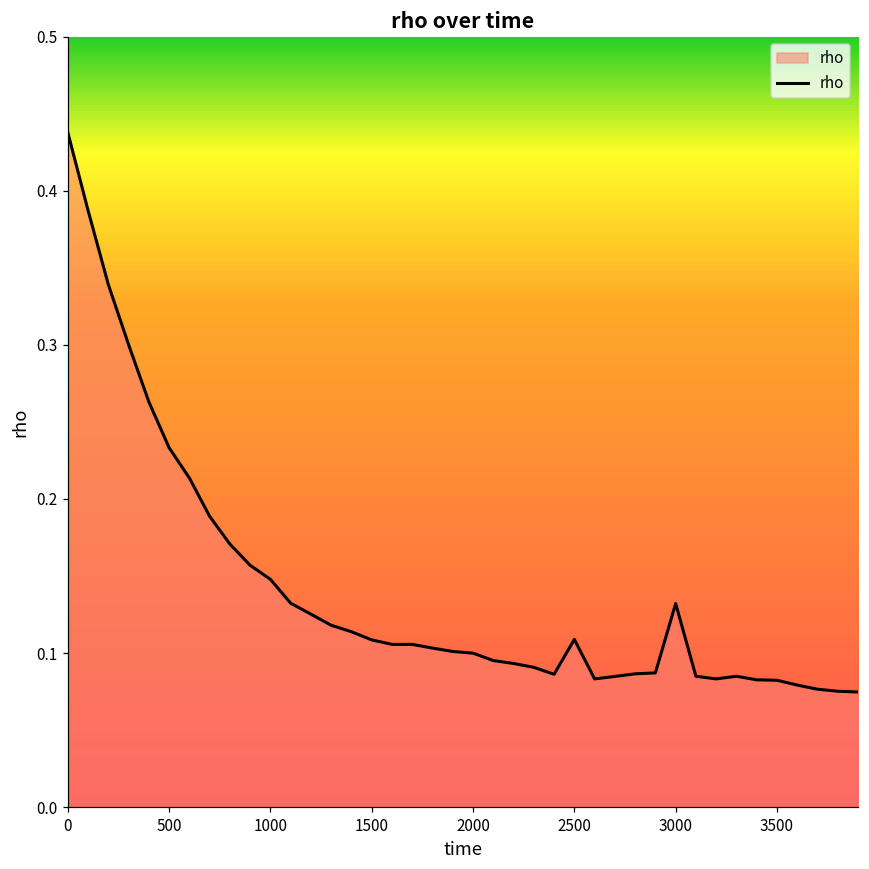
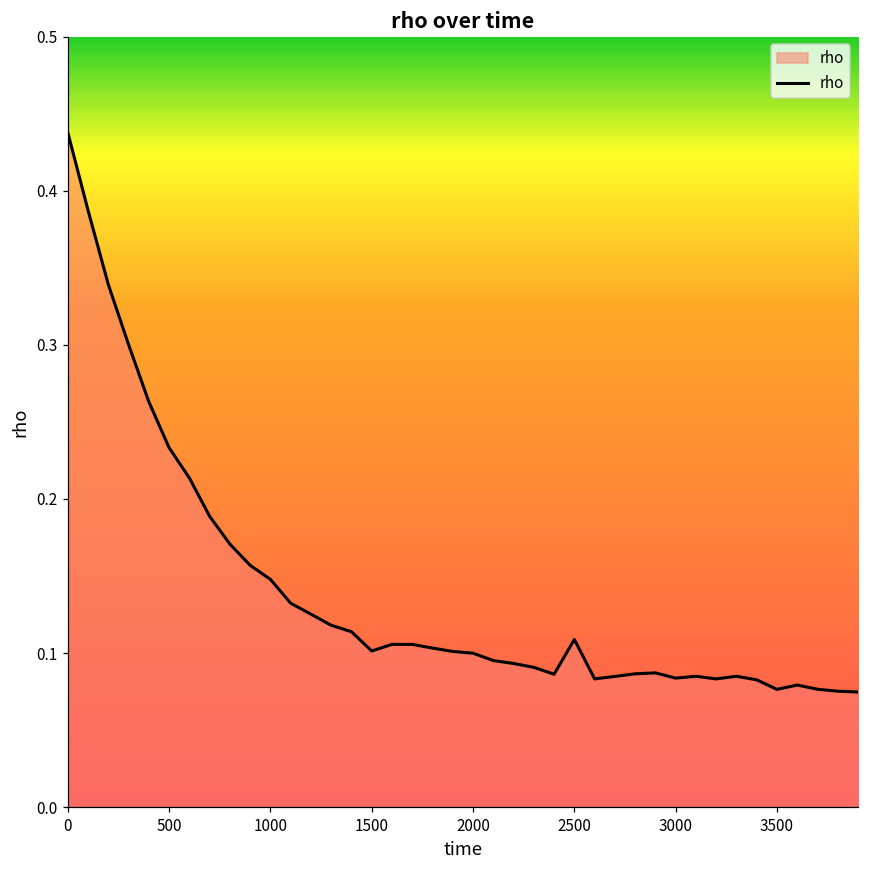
1500: 0.109 -> 0.101
3000: 0.132 -> 0.084
3500: 0.082 -> 0.076
